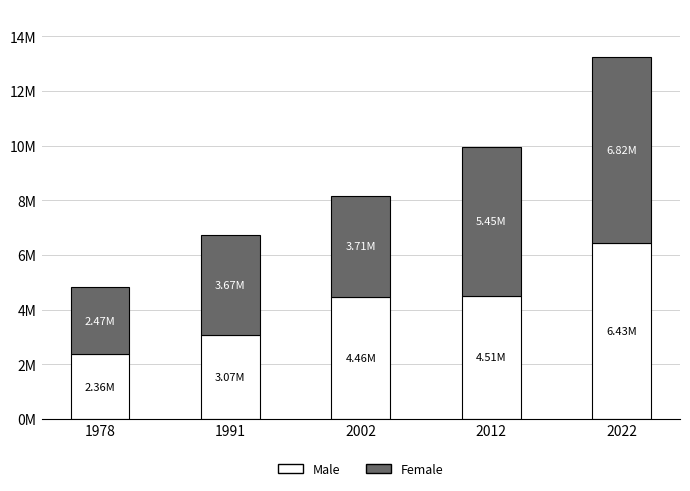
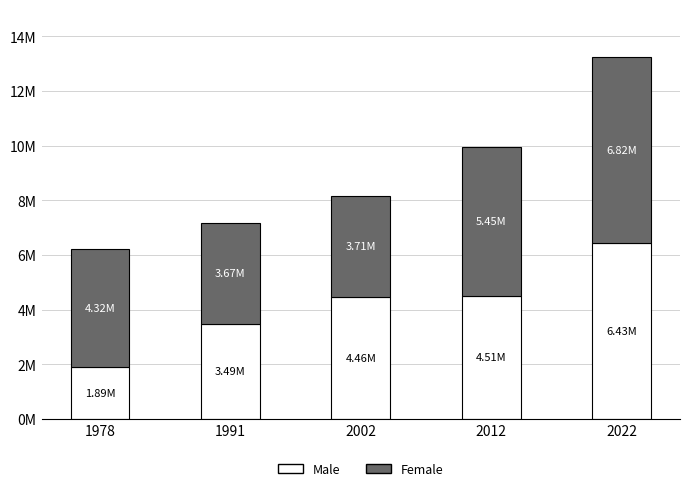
Male, 1978: 2.36M -> 1.89M
Female, 1978: 2.47M -> 4.32M
Male, 1991: 3.07M -> 3.49M
